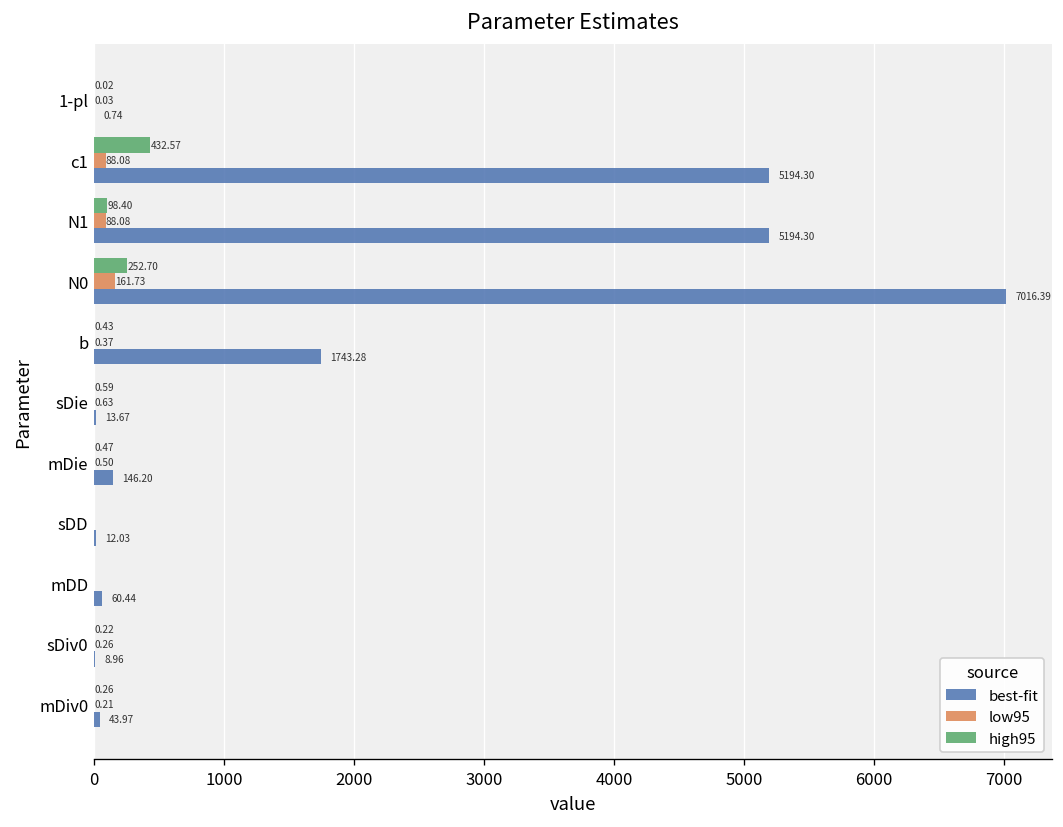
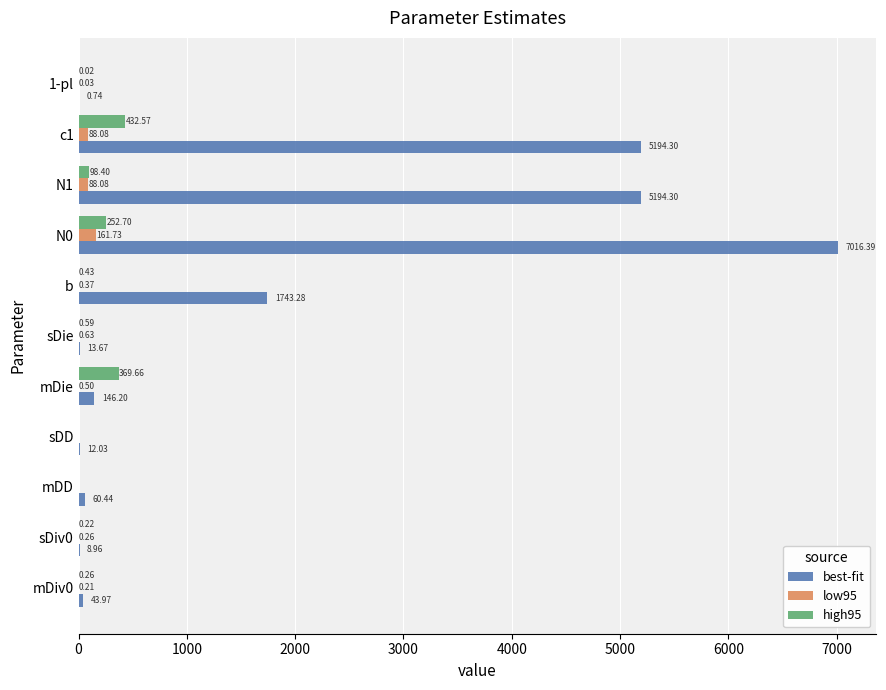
high95, mDie: 0.47 -> 369.66
